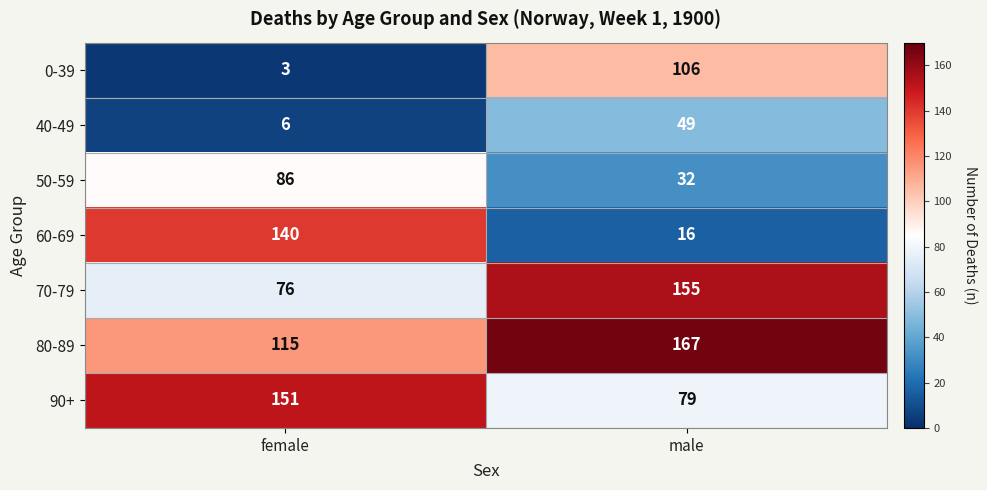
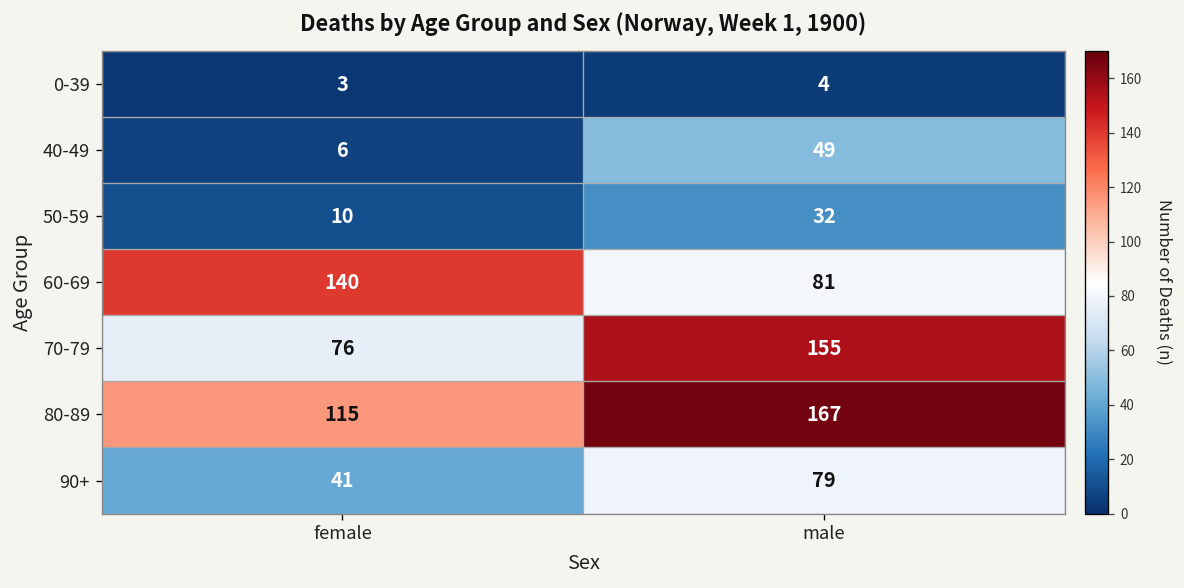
0-39, male: 106 -> 4
50-59, female: 86 -> 10
60-69, male: 16 -> 81
90+, female: 151 -> 41
